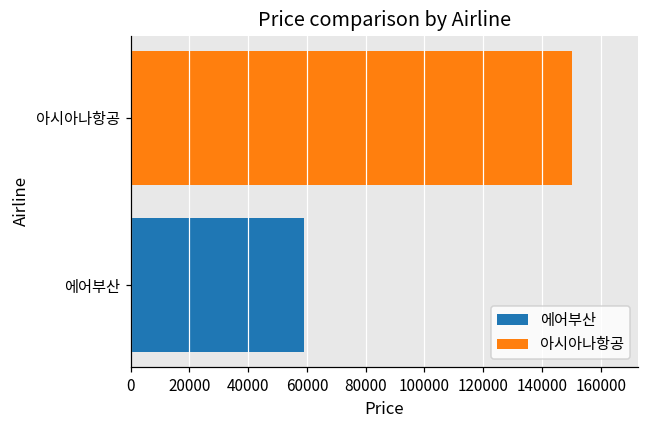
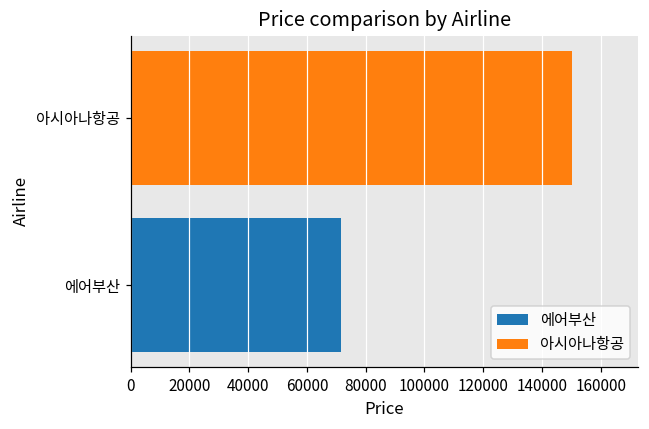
에어부산: 59000 -> 72000
